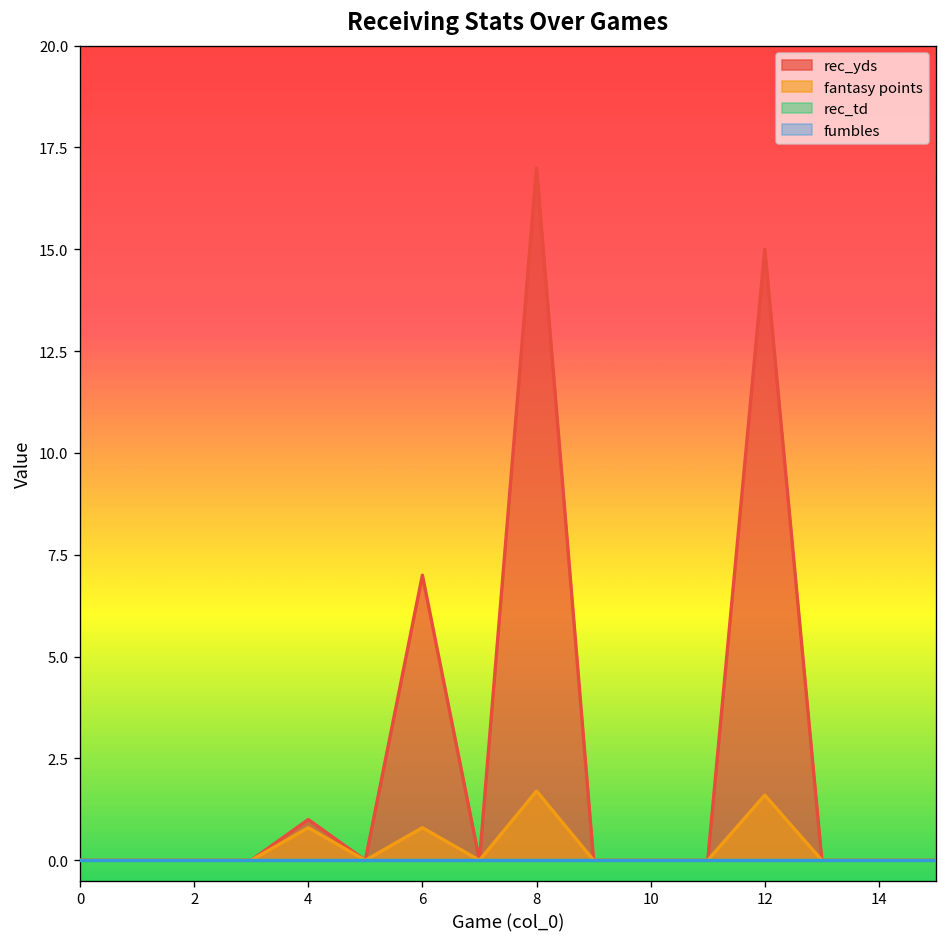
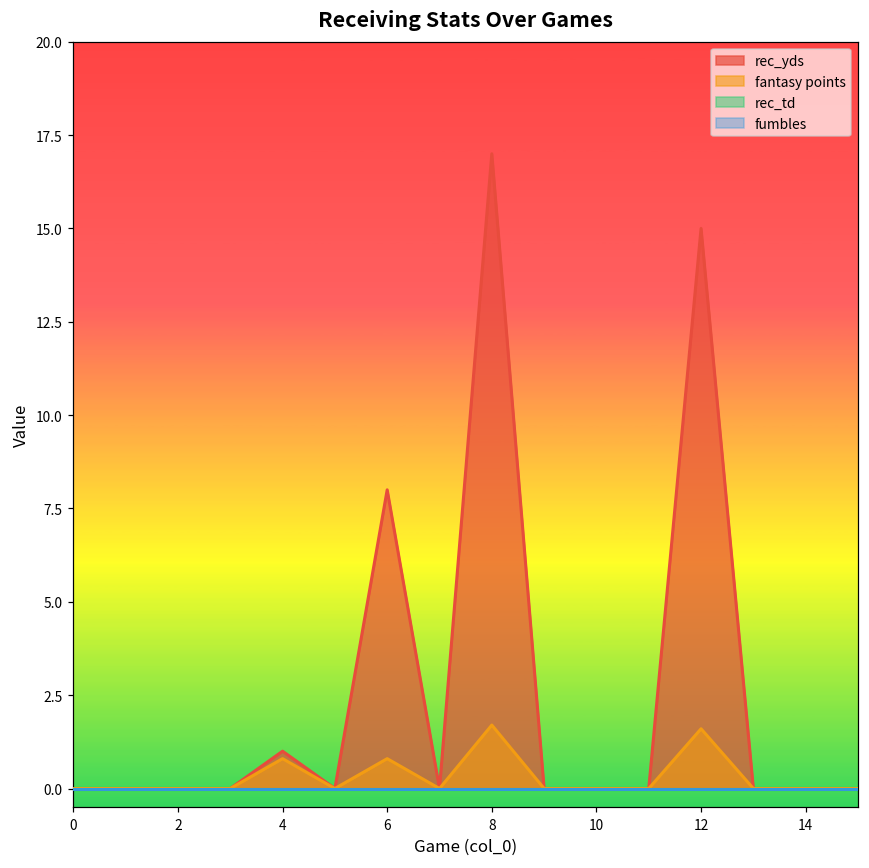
rec_yds, 6: 7 -> 8
